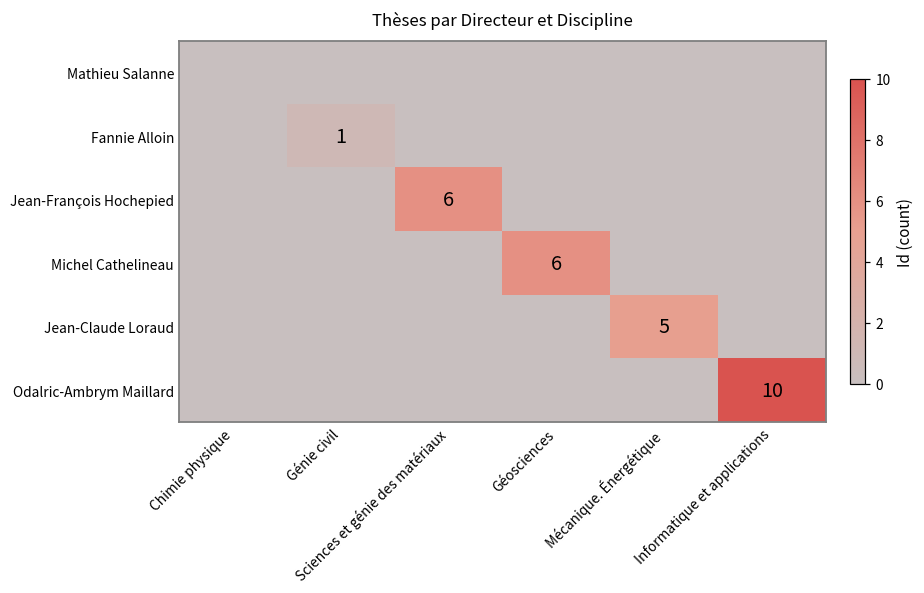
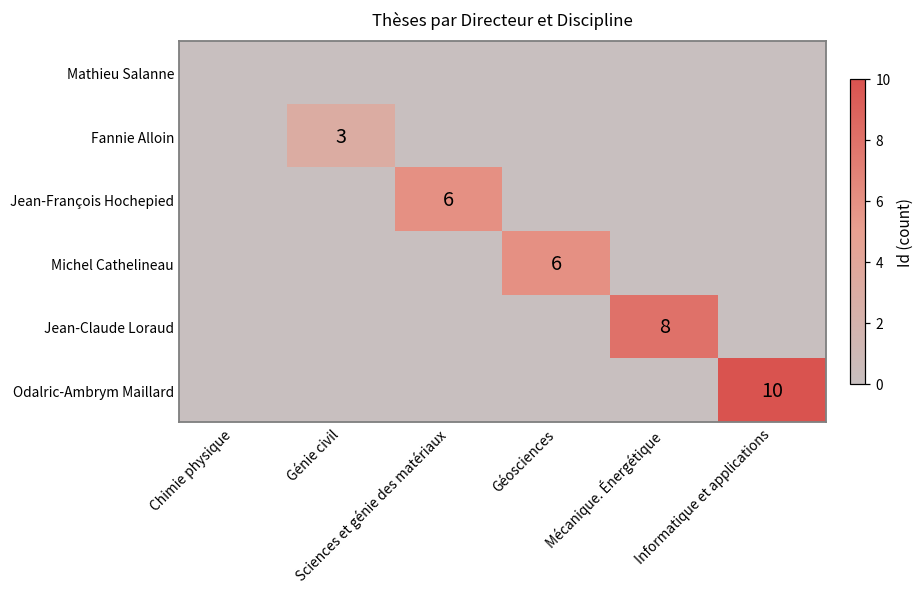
Fannie Alloin, Génie civil: 1 -> 3
Jean-Claude Loraud, Mécanique. Énergétique: 5 -> 8
